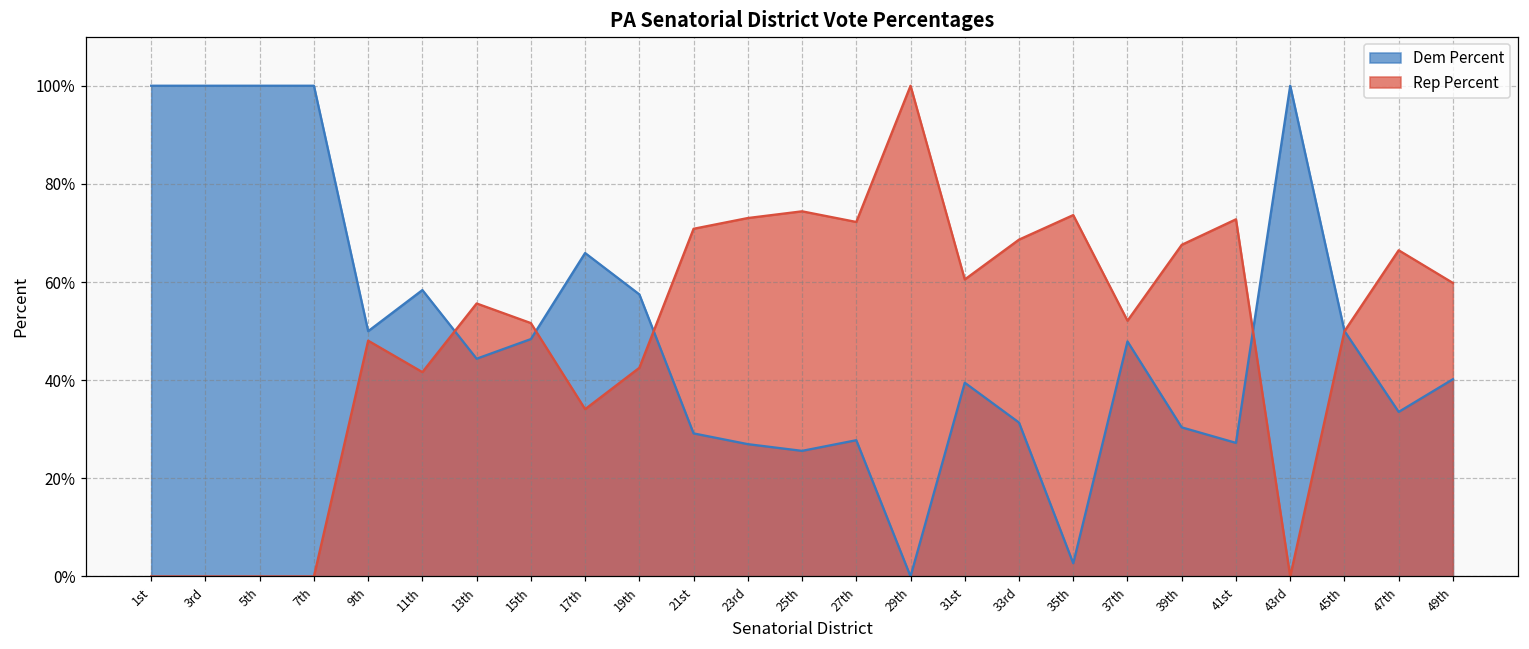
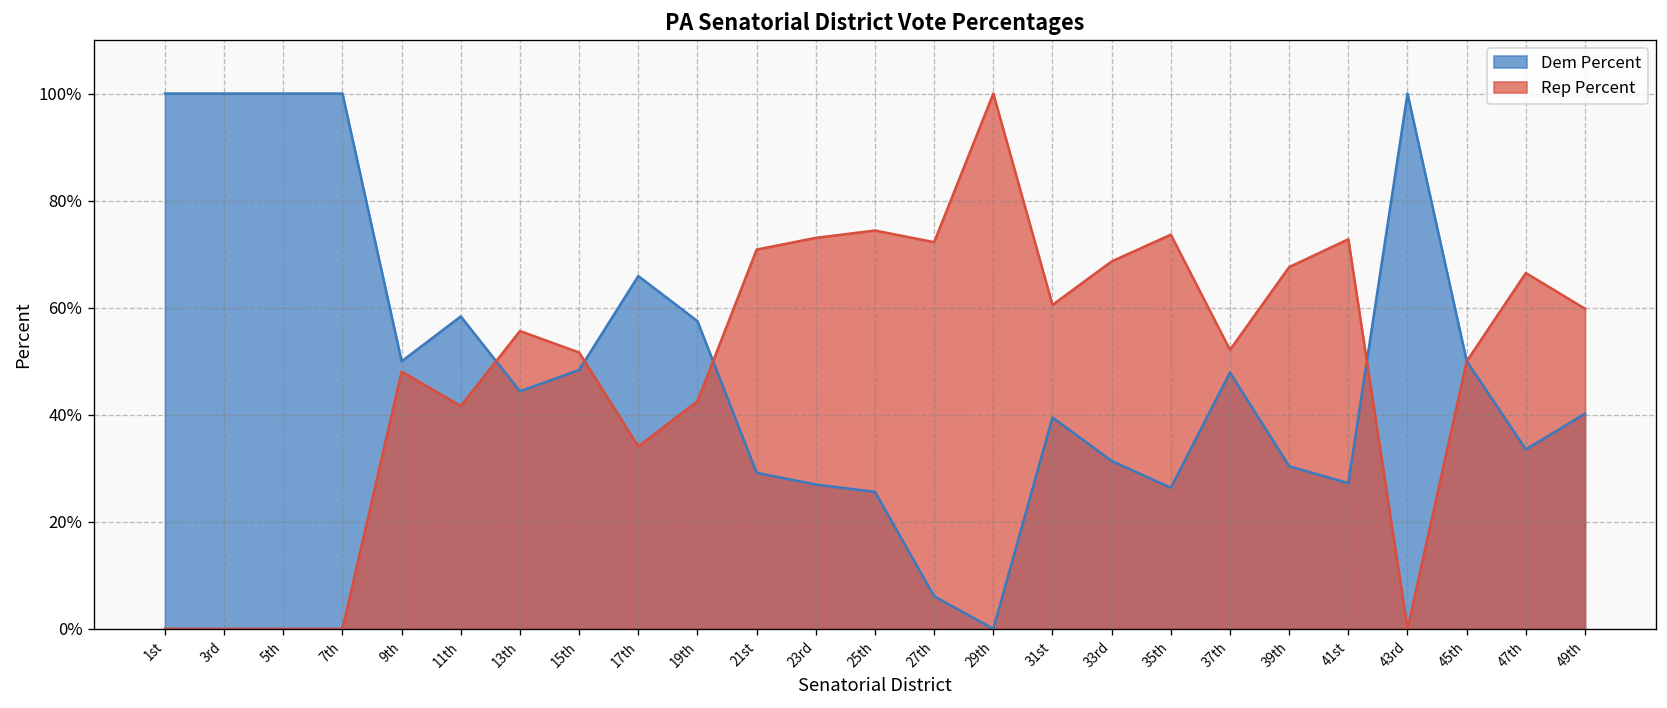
Dem Percent, 27th: 28% -> 6%
Dem Percent, 35th: 3% -> 26%
